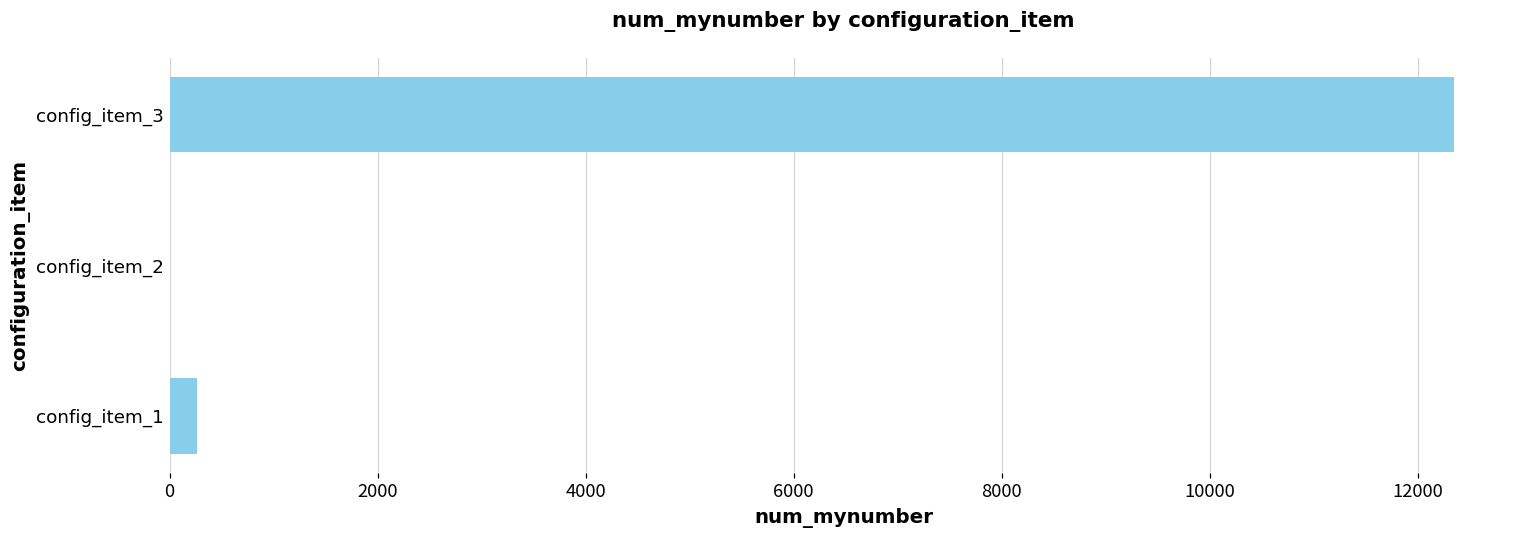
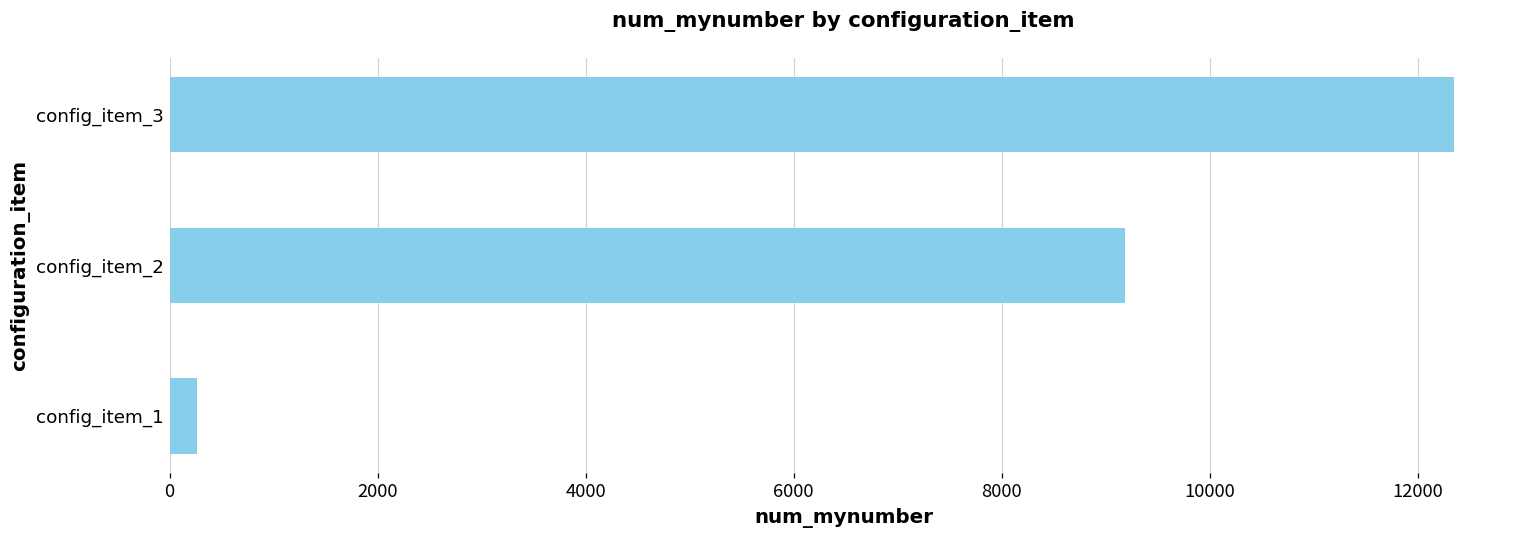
config_item_2: 0 -> 9200
